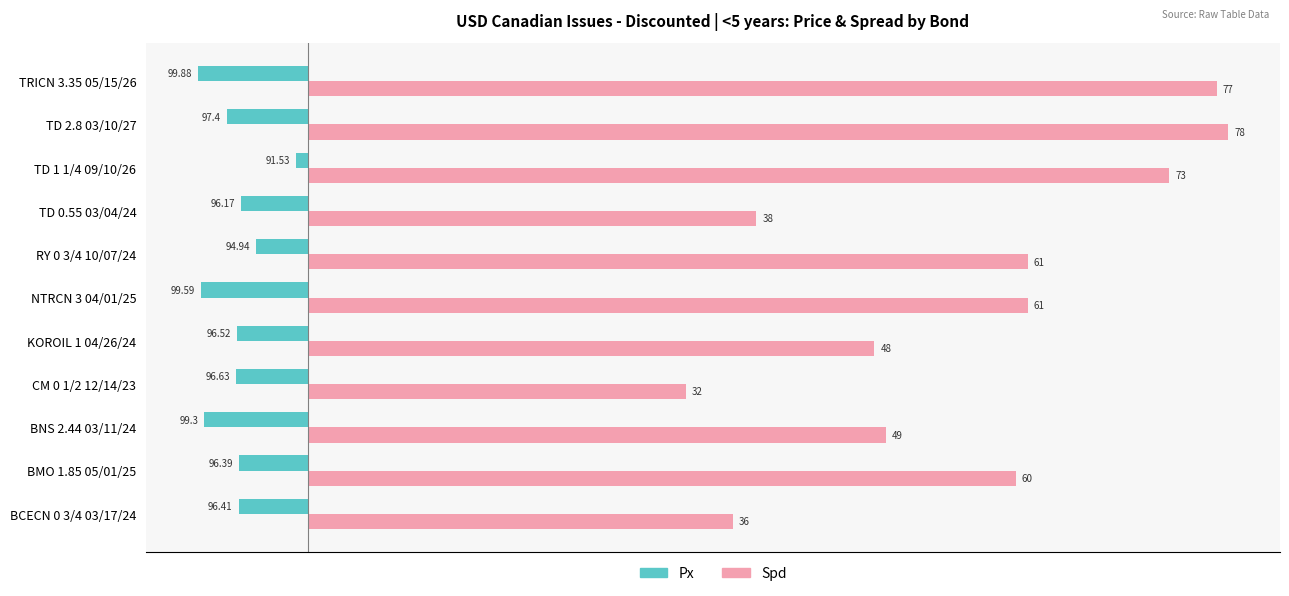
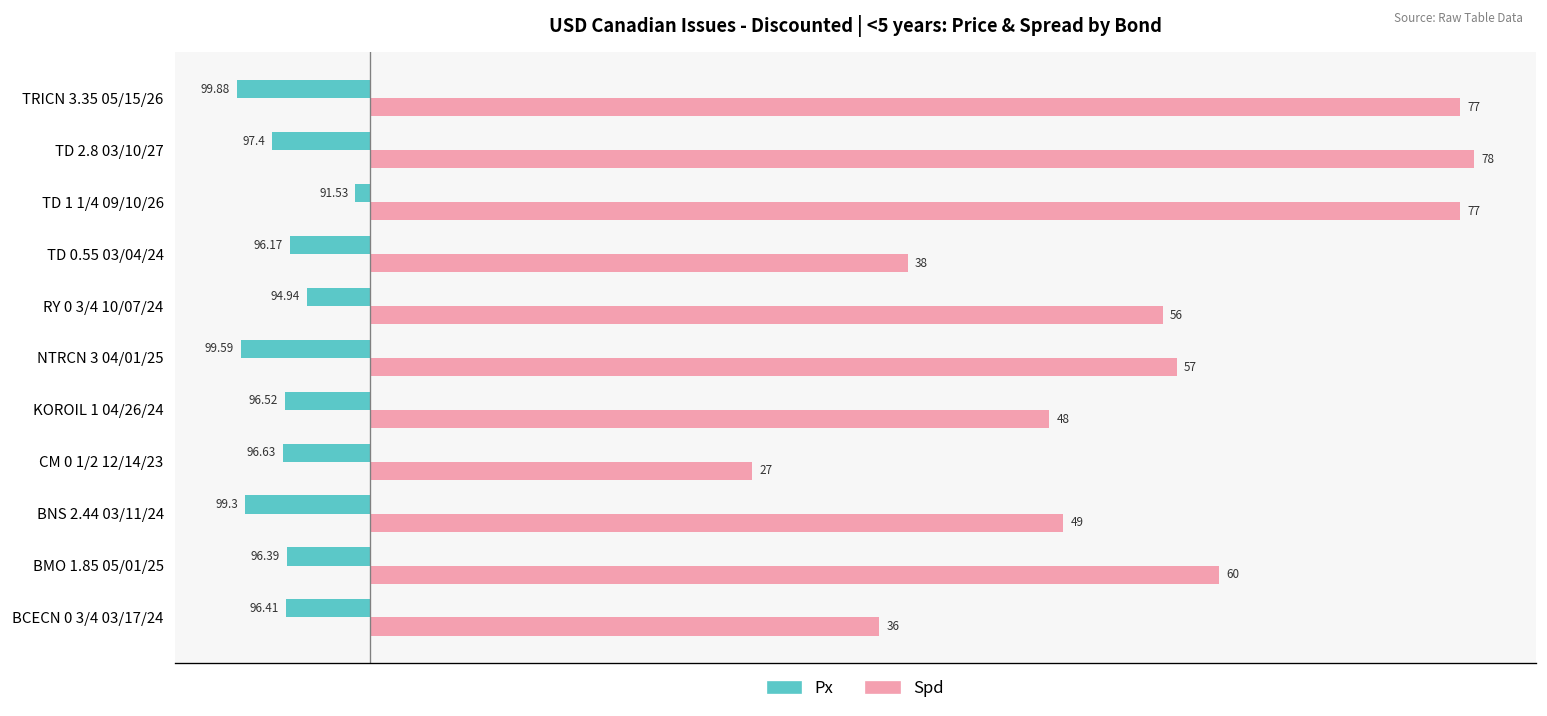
Spd, TD 1 1/4 09/10/26: 73 -> 77
Spd, RY 0 3/4 10/07/24: 61 -> 56
Spd, NTRCN 3 04/01/25: 61 -> 57
Spd, CM 0 1/2 12/14/23: 32 -> 27
